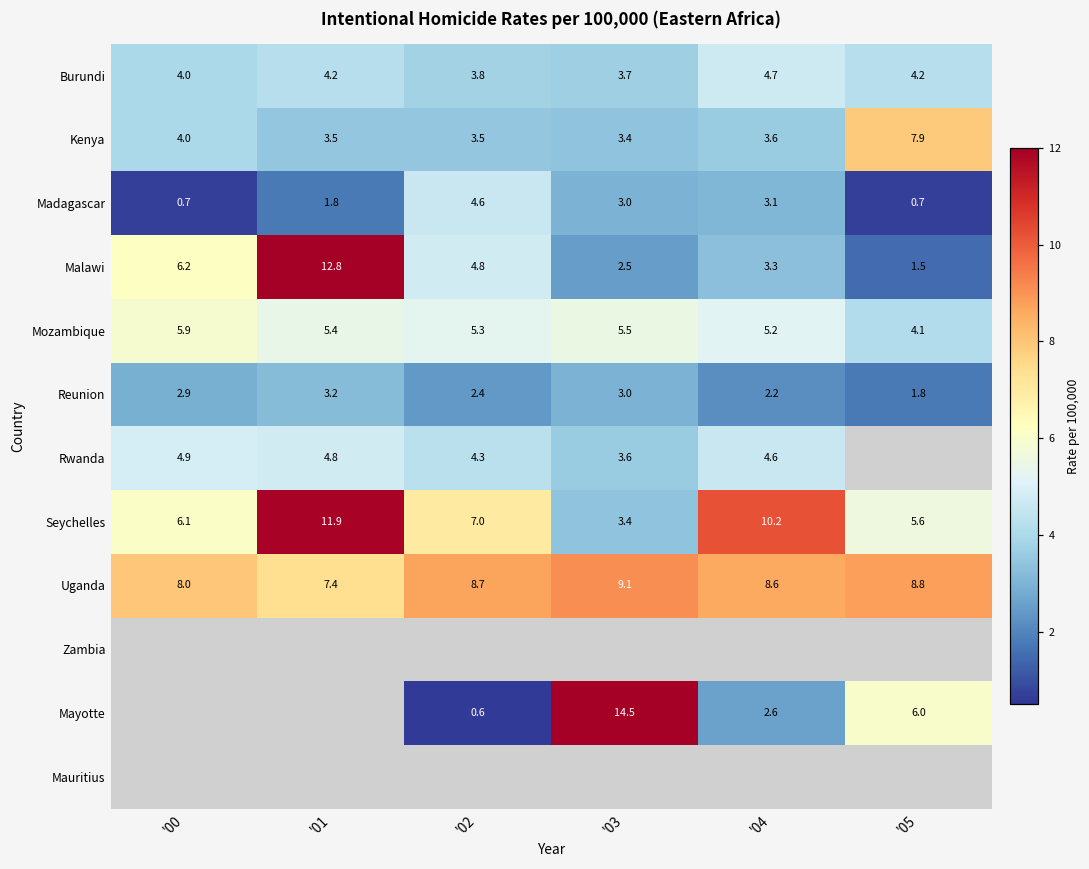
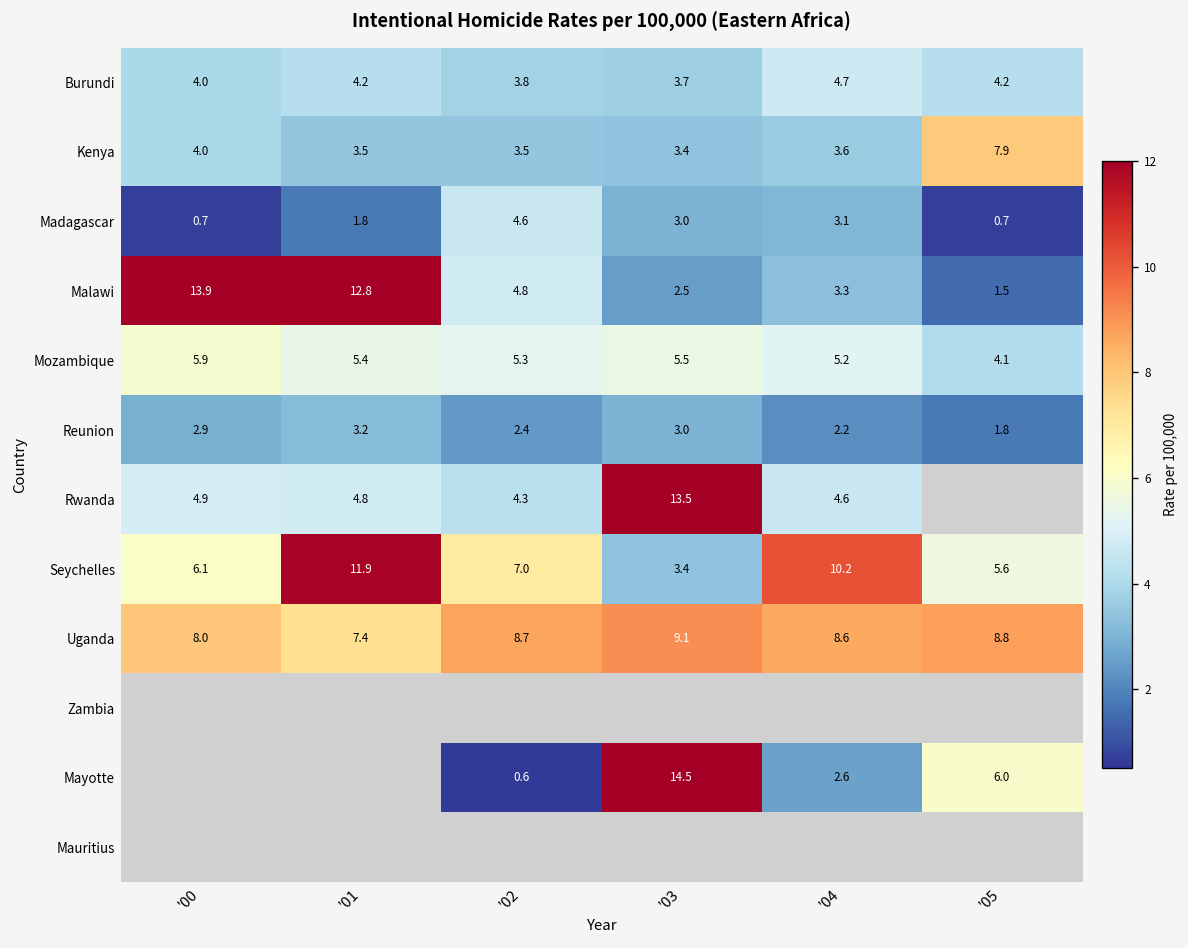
Malawi, '00: 6.2 -> 13.9
Rwanda, '03: 3.6 -> 13.5
